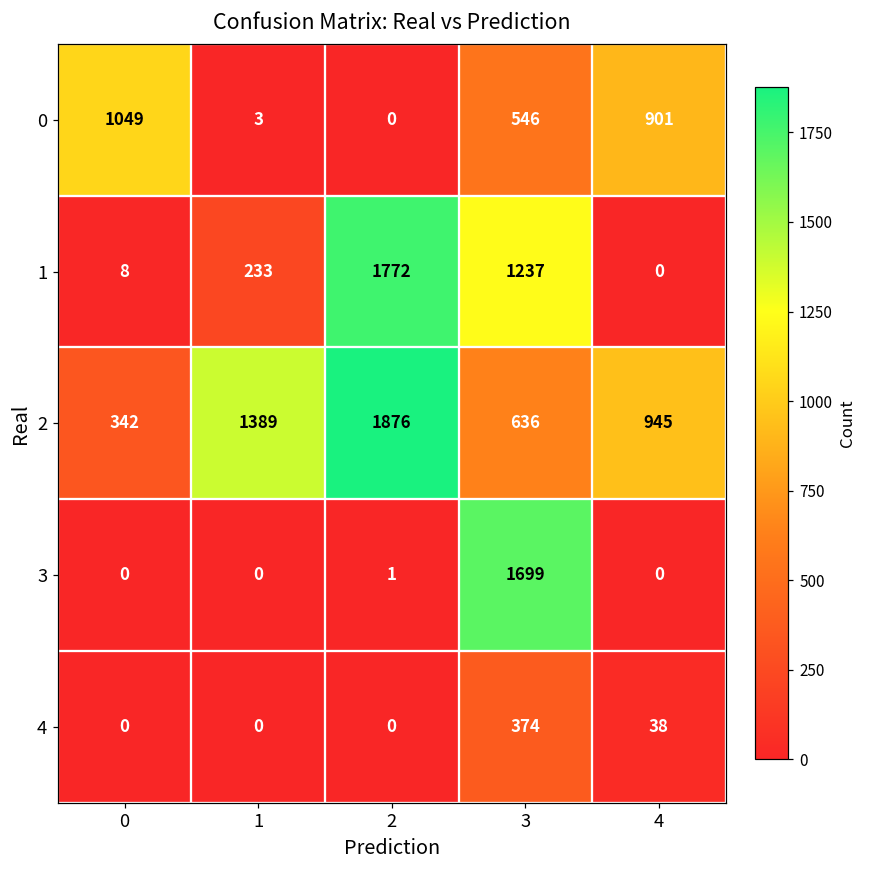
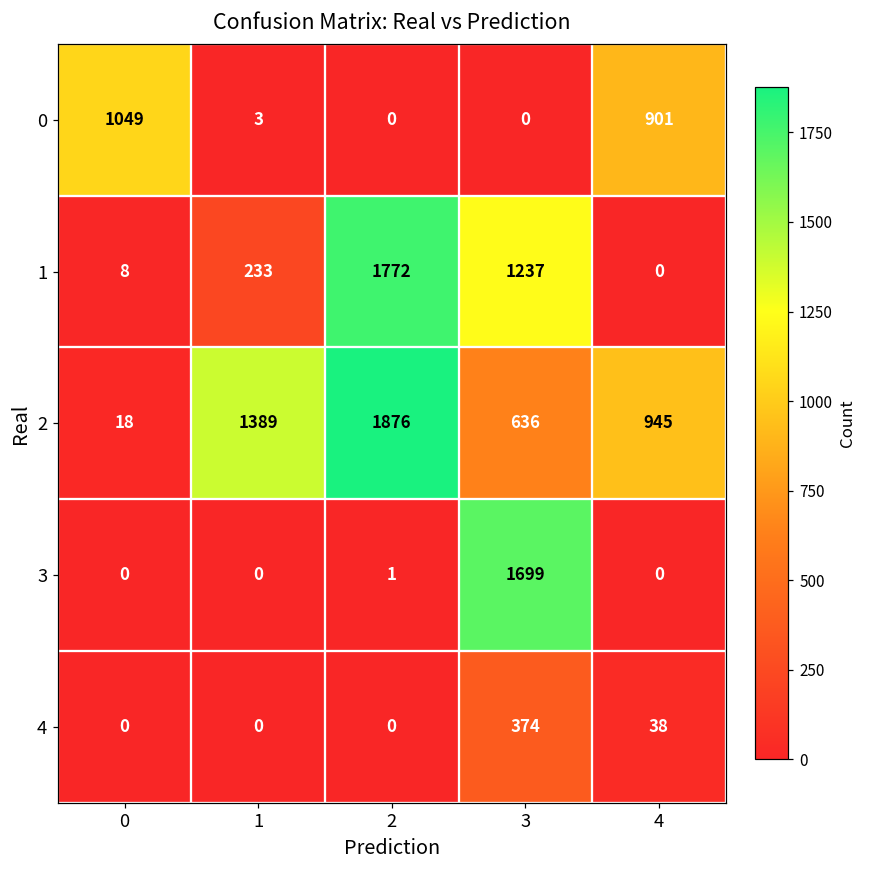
0, 3: 546 -> 0
2, 0: 342 -> 18
